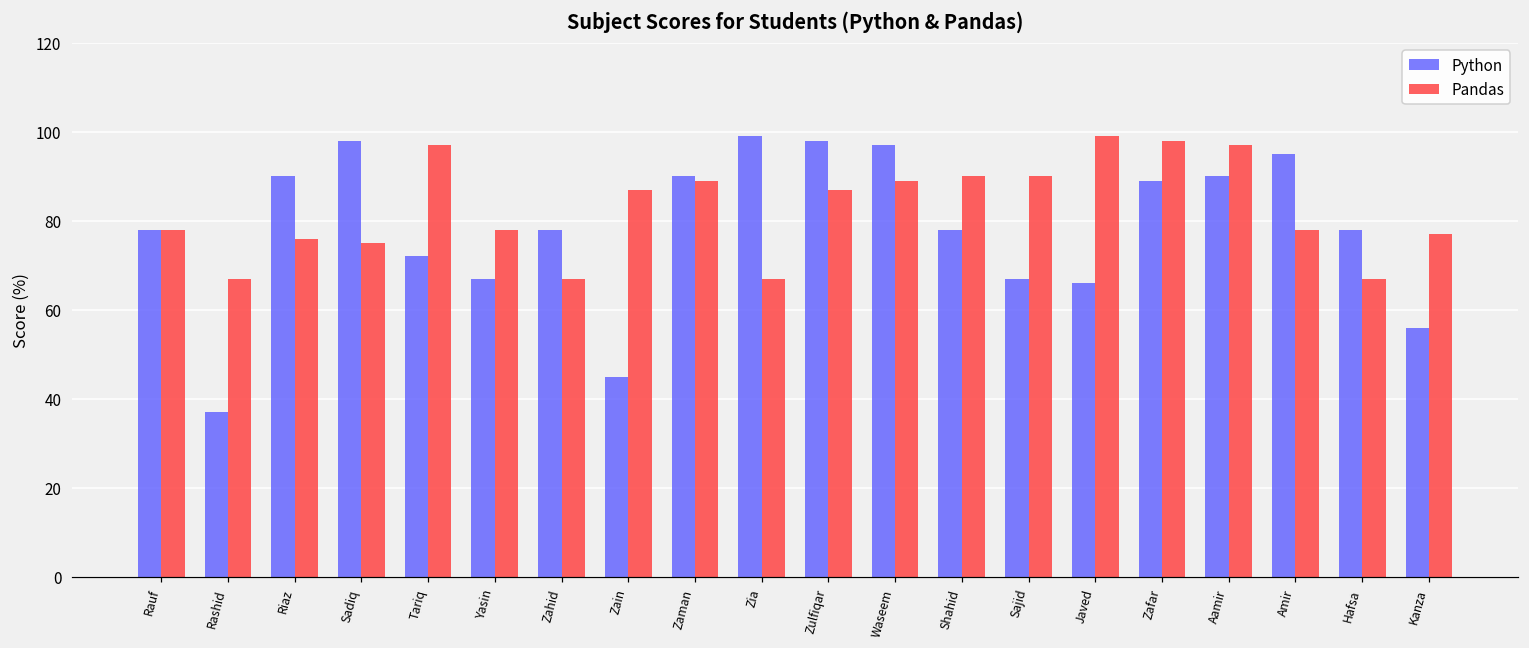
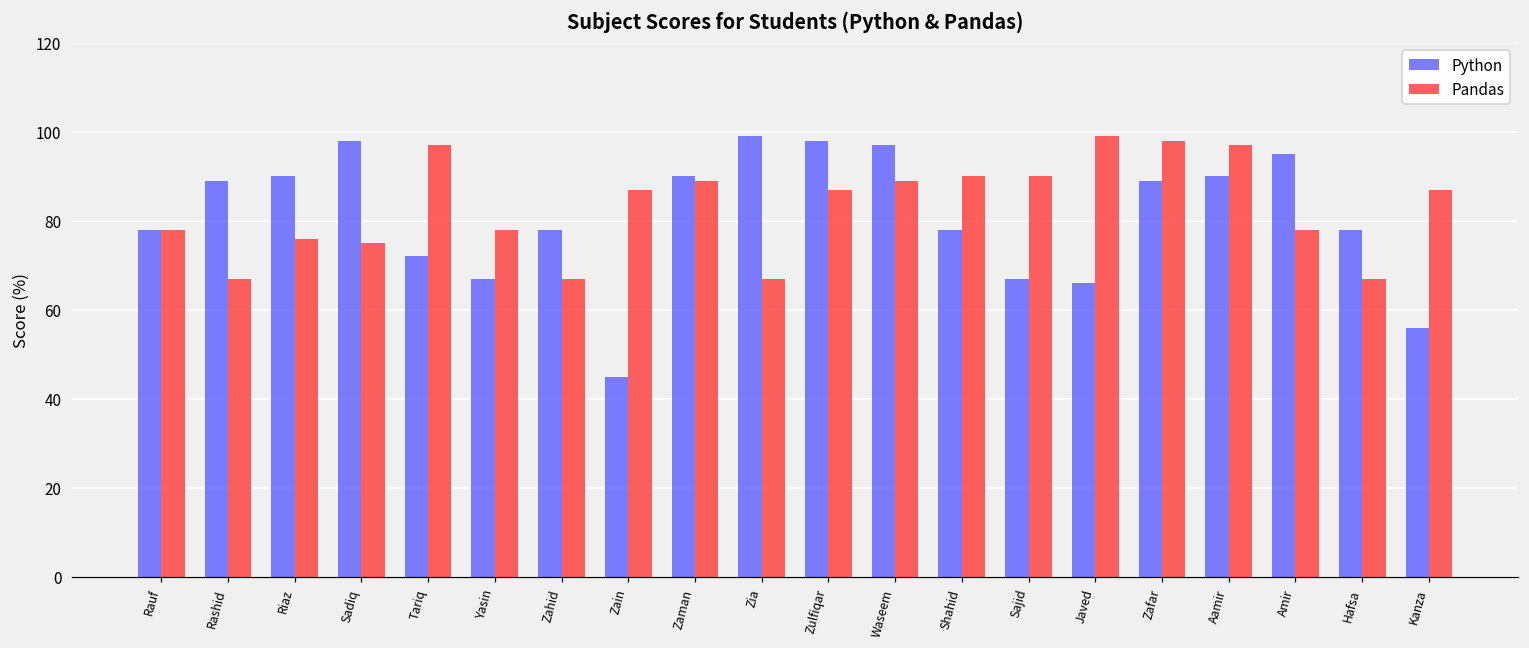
Python, Rashid: 37 -> 89
Pandas, Kanza: 77 -> 87
